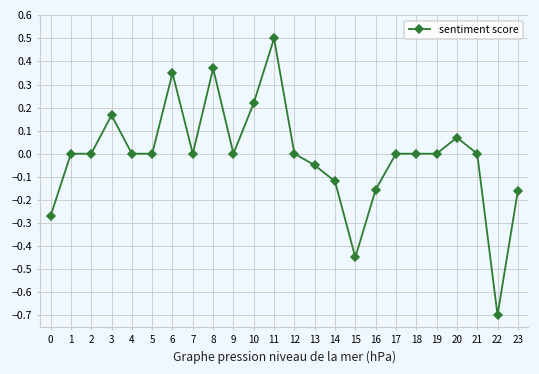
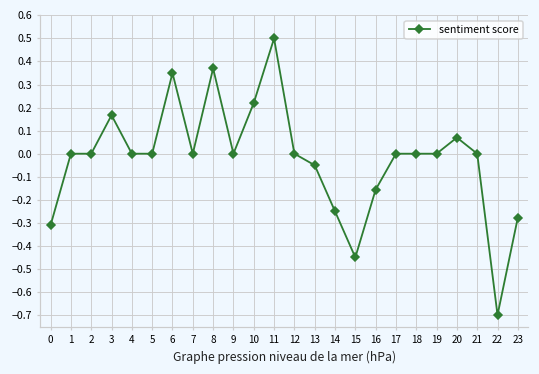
0: -0.27 -> -0.31
14: -0.12 -> -0.25
23: -0.16 -> -0.28
